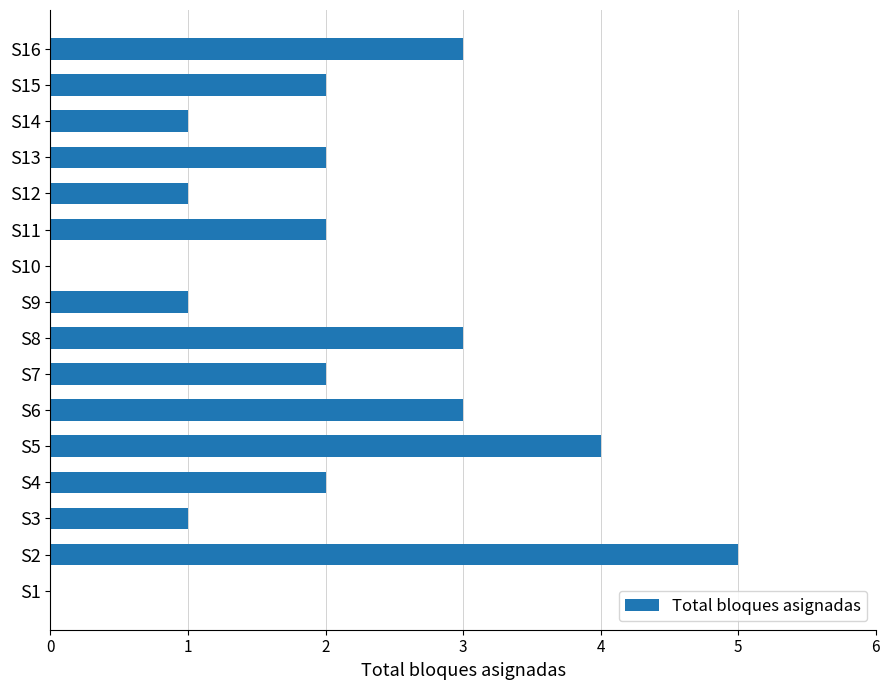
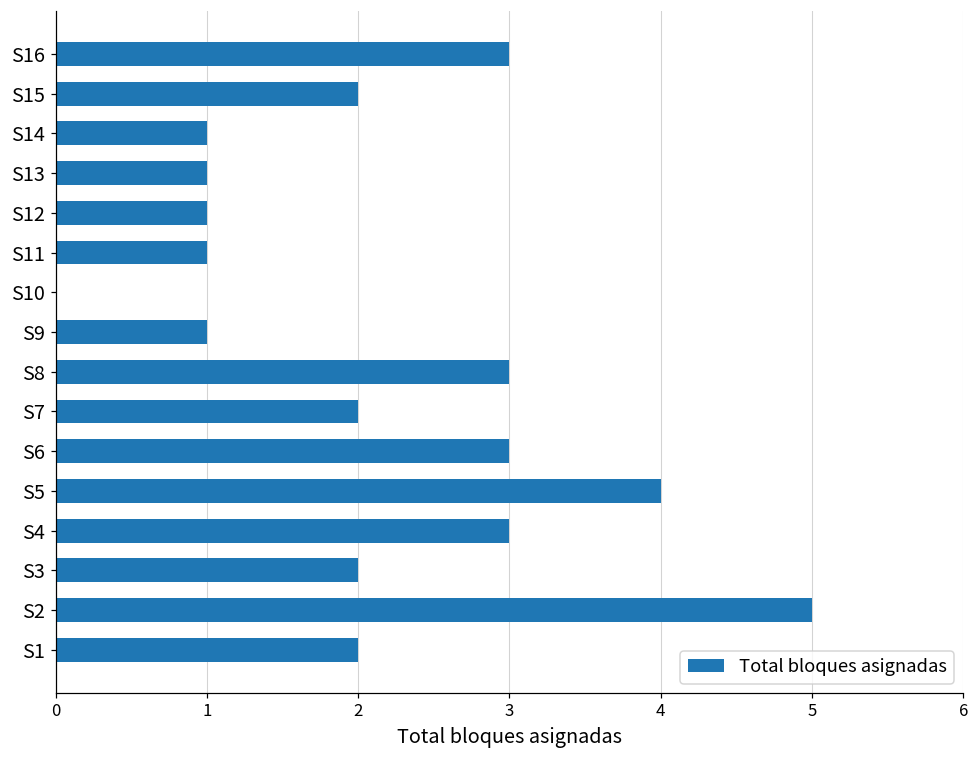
S13: 2 -> 1
S11: 2 -> 1
S4: 2 -> 3
S3: 1 -> 2
S1: 0 -> 2
